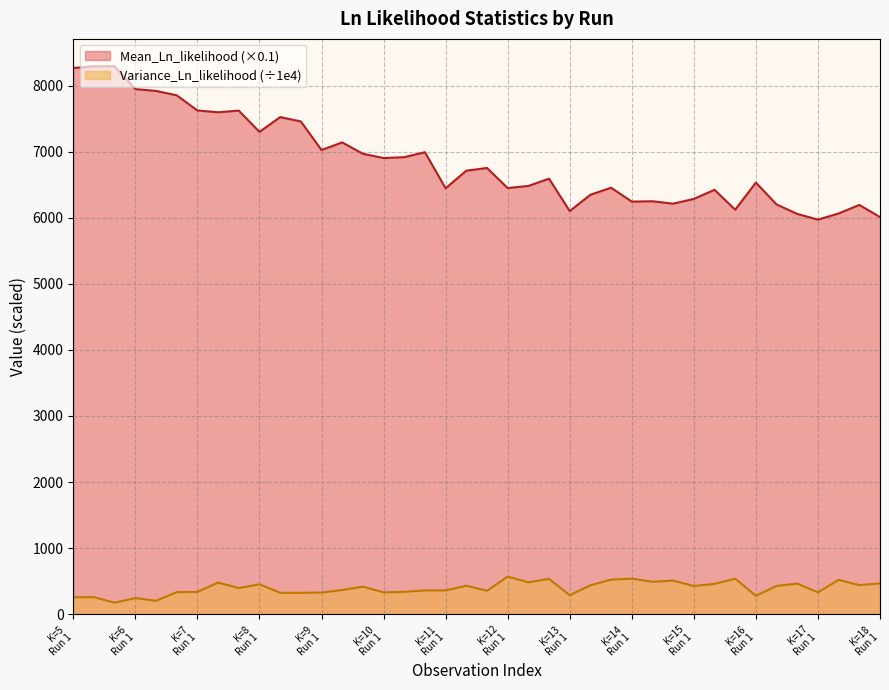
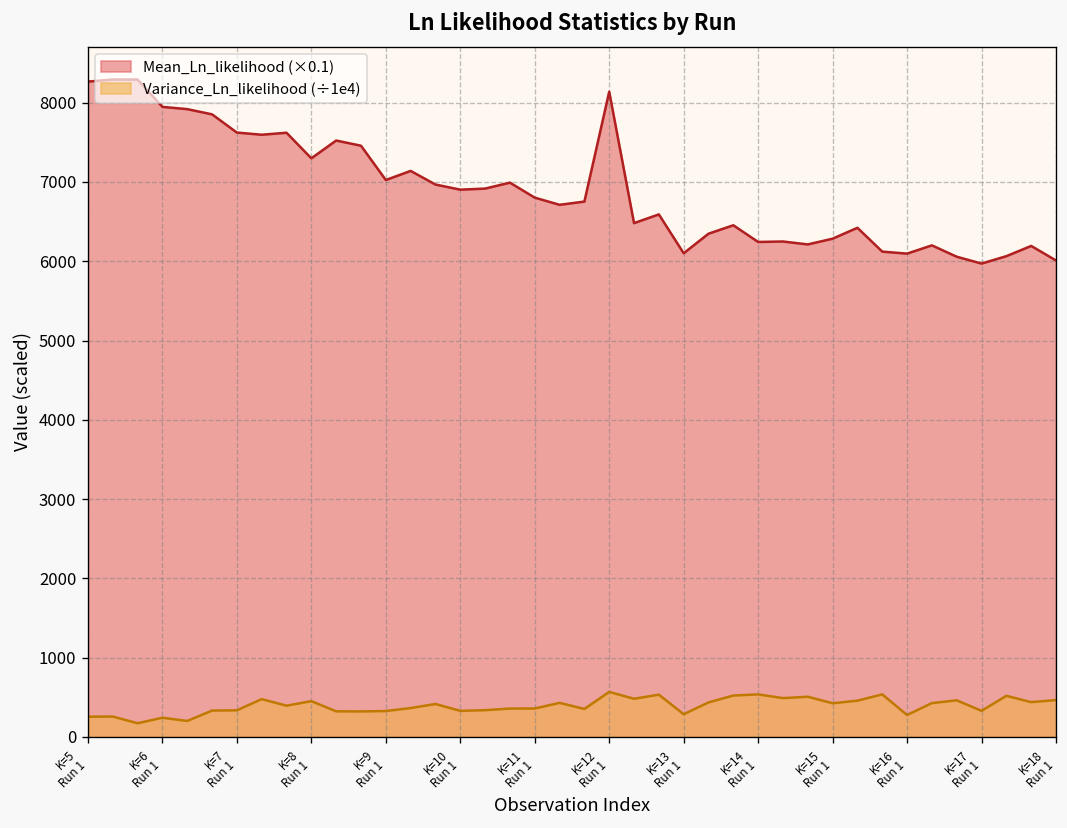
Mean_Ln_likelihood (×0.1), K=11 Run 1: 6400 -> 6800
Mean_Ln_likelihood (×0.1), K=12 Run 1: 6400 -> 8100
Mean_Ln_likelihood (×0.1), K=16 Run 1: 6500 -> 6100
